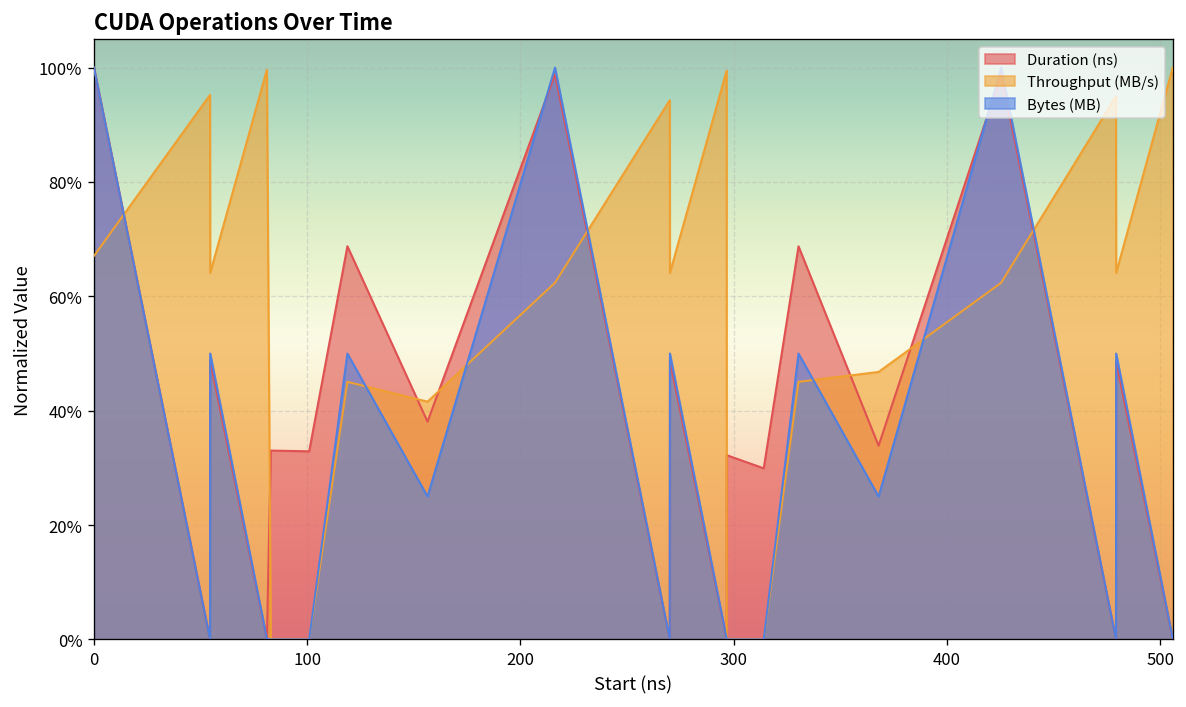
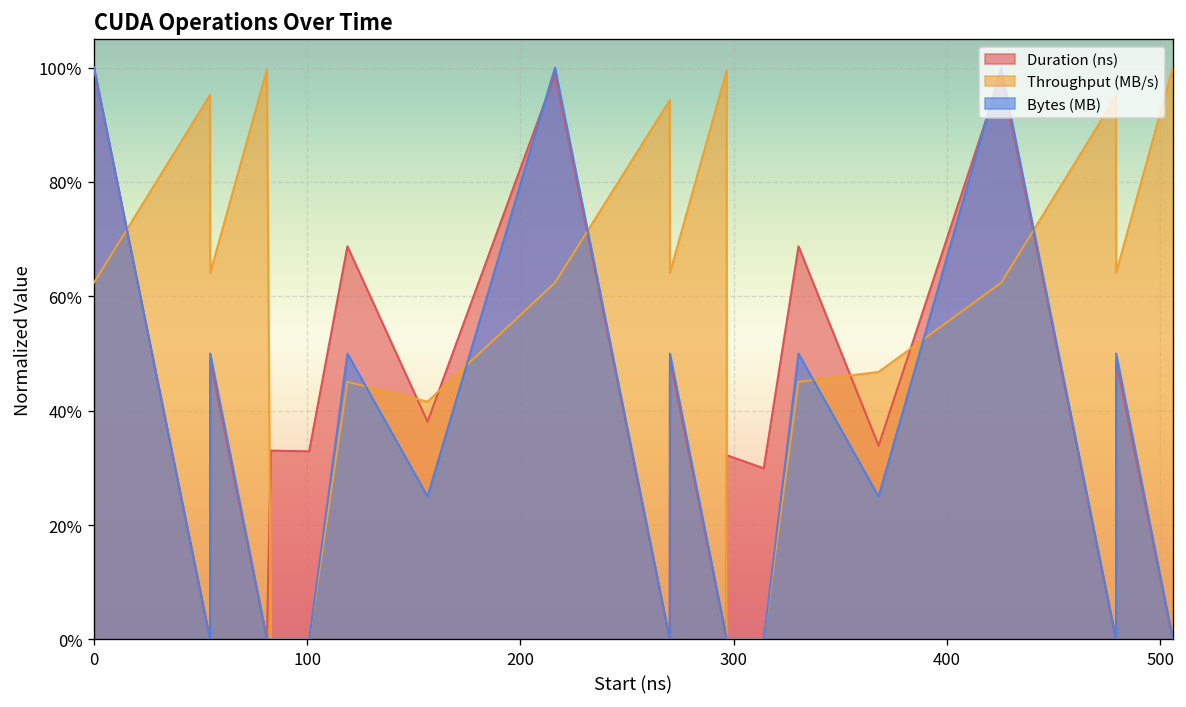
Throughput (MB/s), 0: 67% -> 62%
